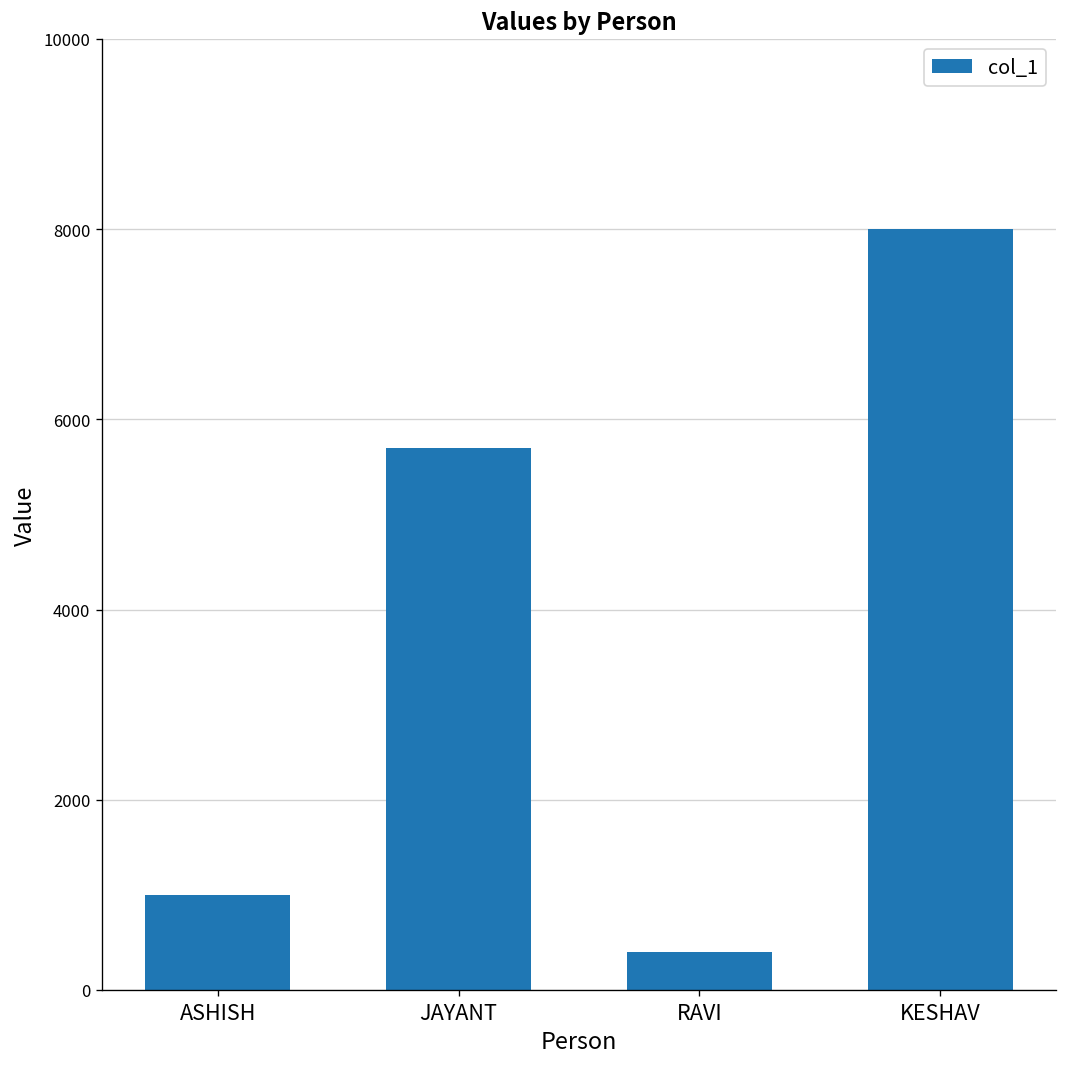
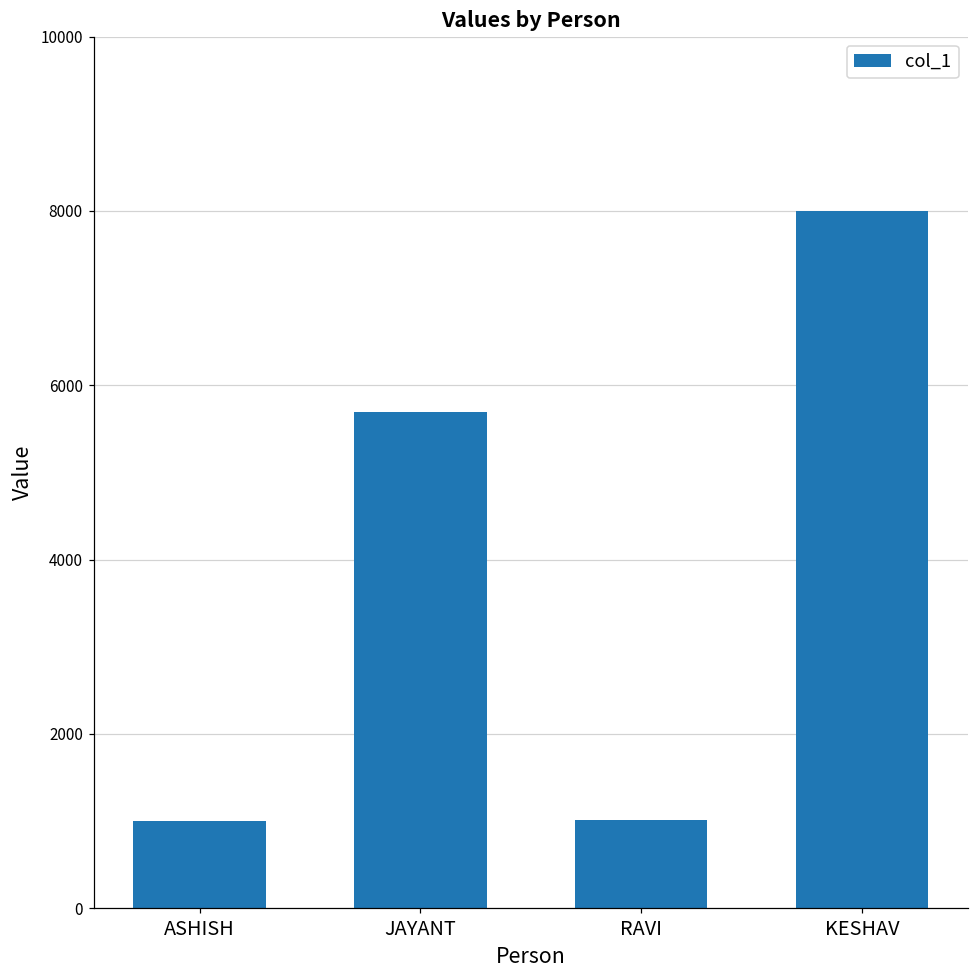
RAVI: 400 -> 1000
